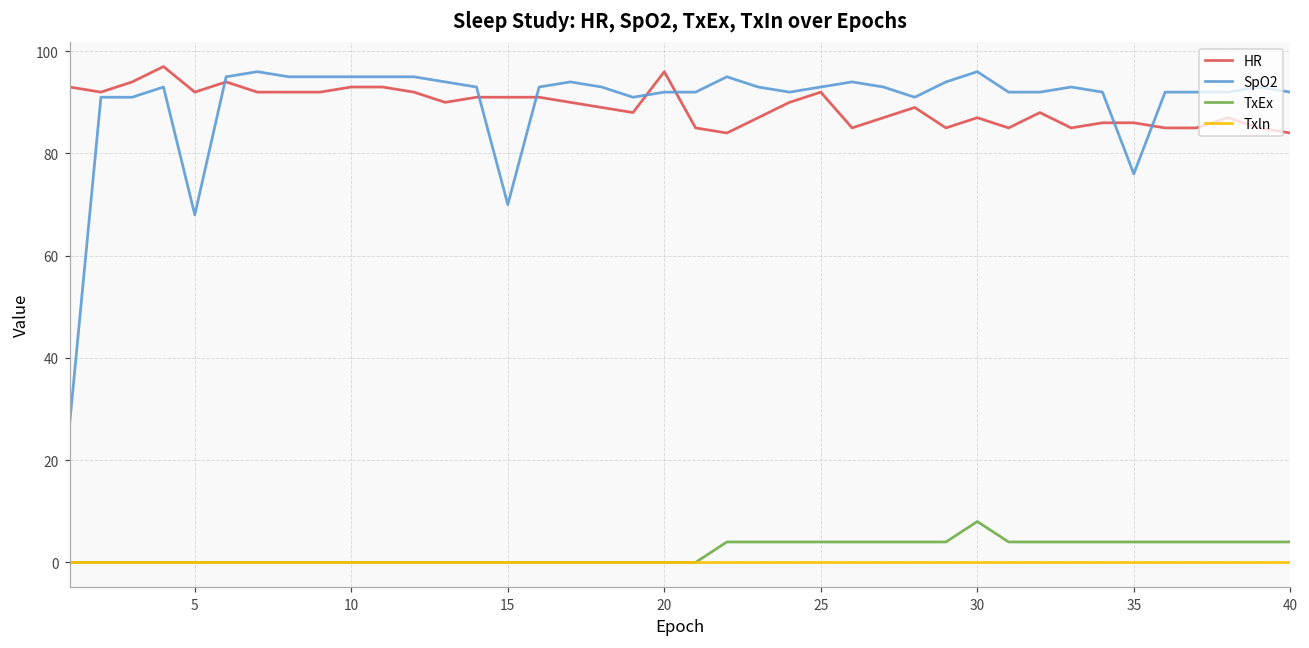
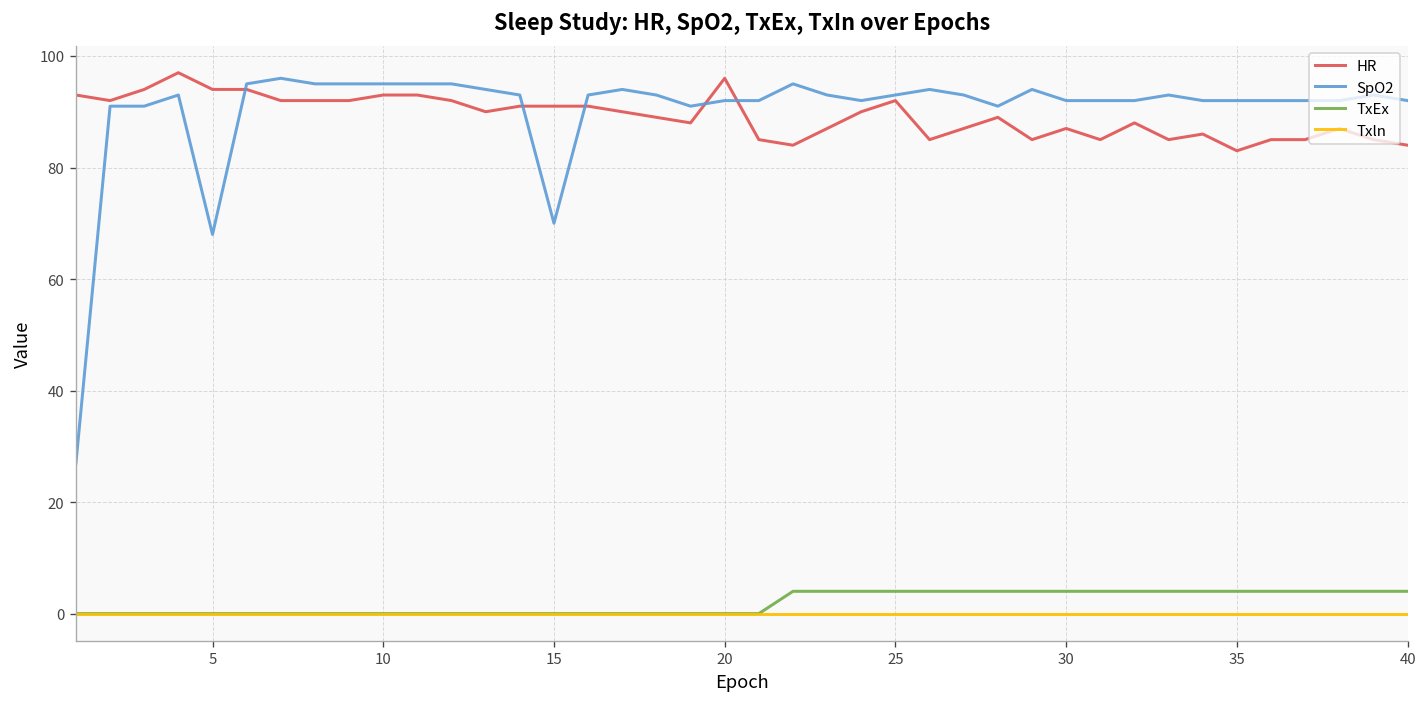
HR, 5: 92 -> 94
SpO2, 30: 96 -> 92
TxEx, 30: 8 -> 4
HR, 35: 86 -> 83
SpO2, 35: 76 -> 92
